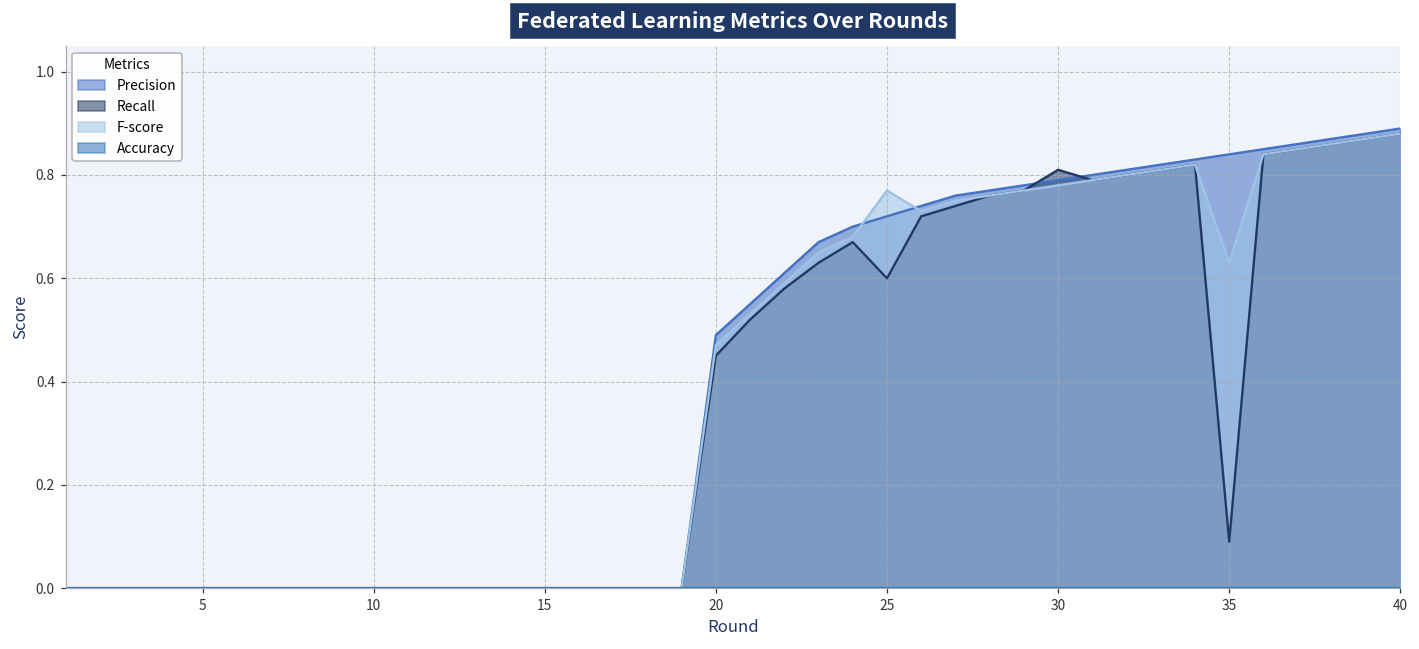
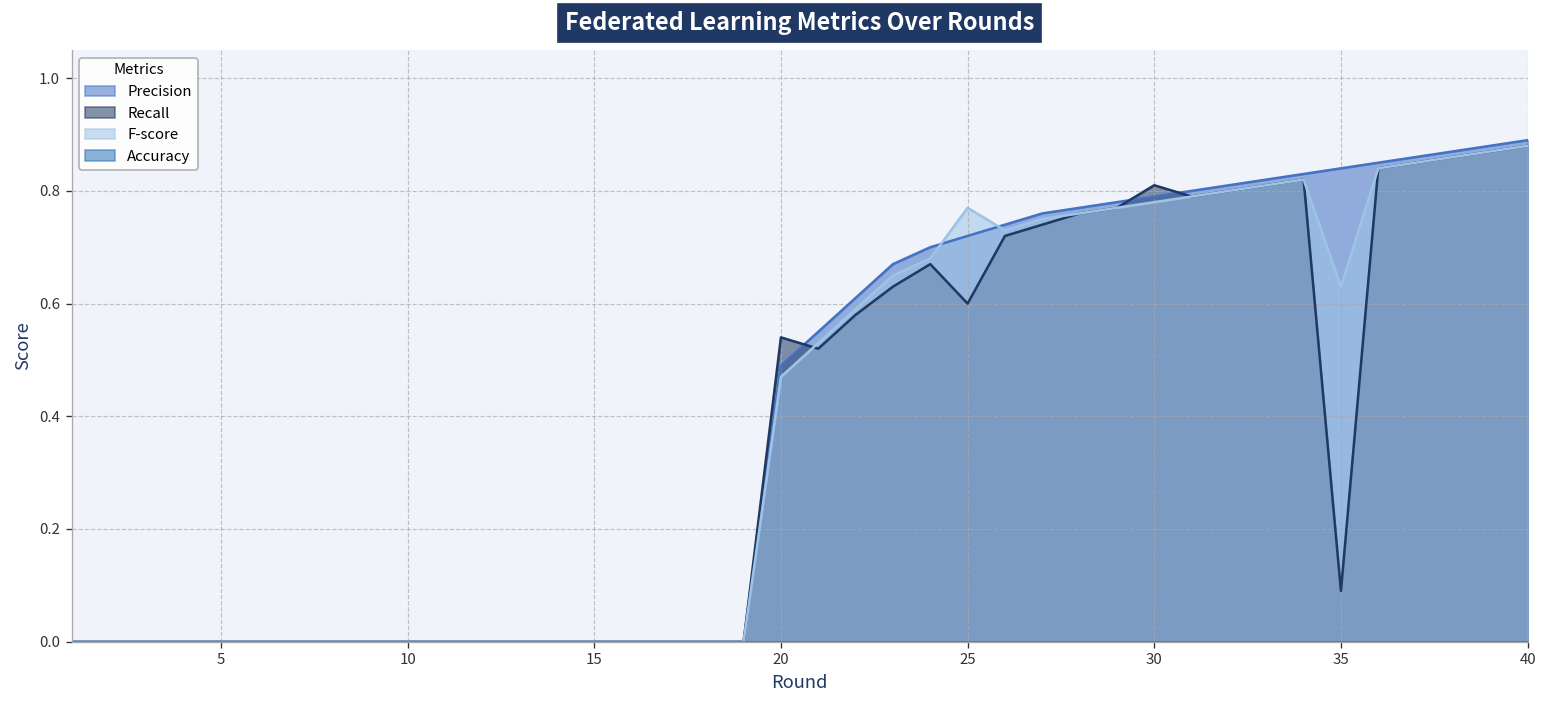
Recall, 20: 0.45 -> 0.54
